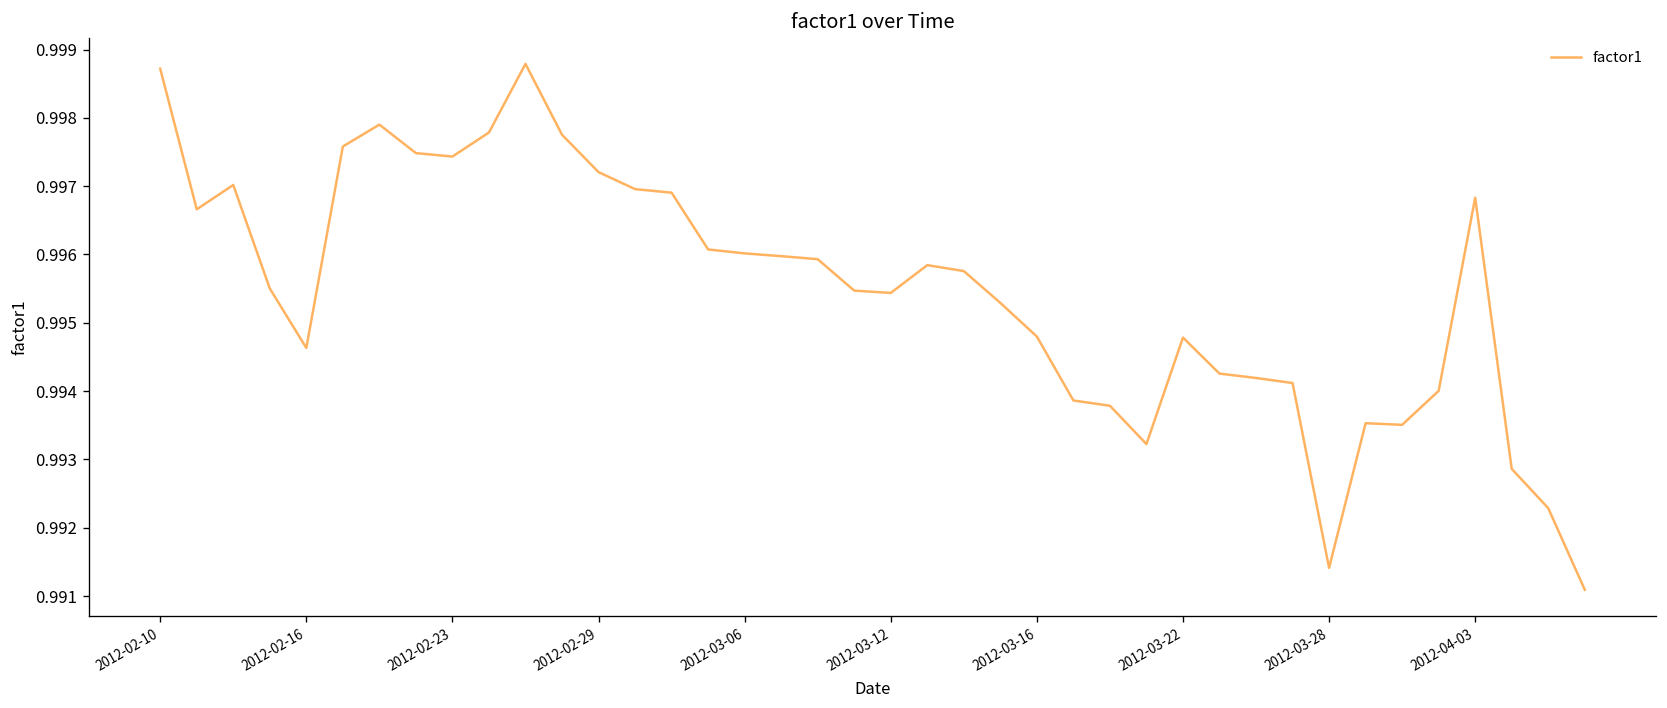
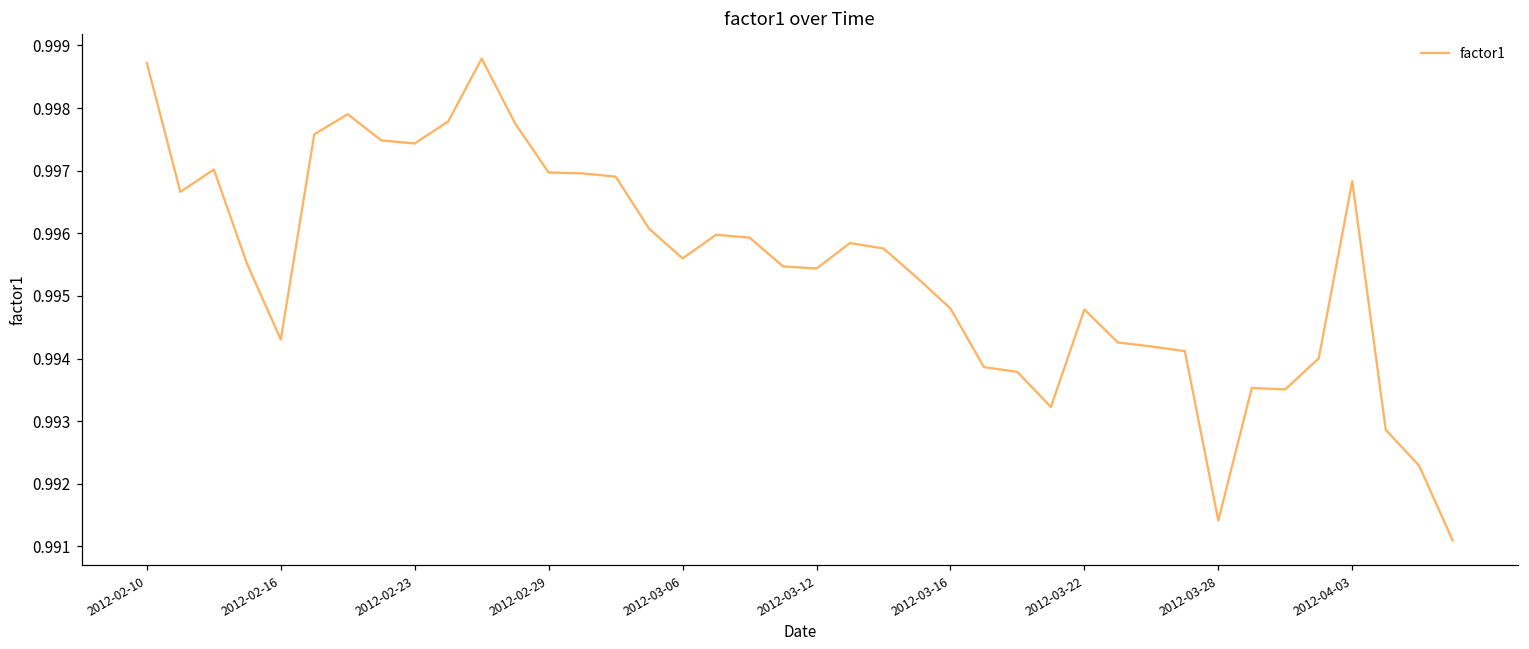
2012-02-16: 0.9946 -> 0.9943
2012-02-29: 0.9972 -> 0.9970
2012-03-06: 0.9960 -> 0.9956
